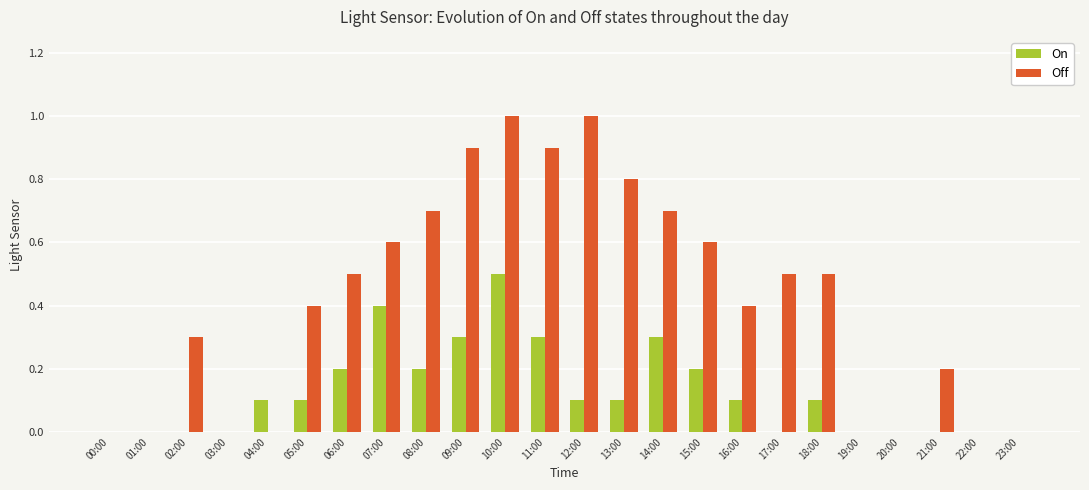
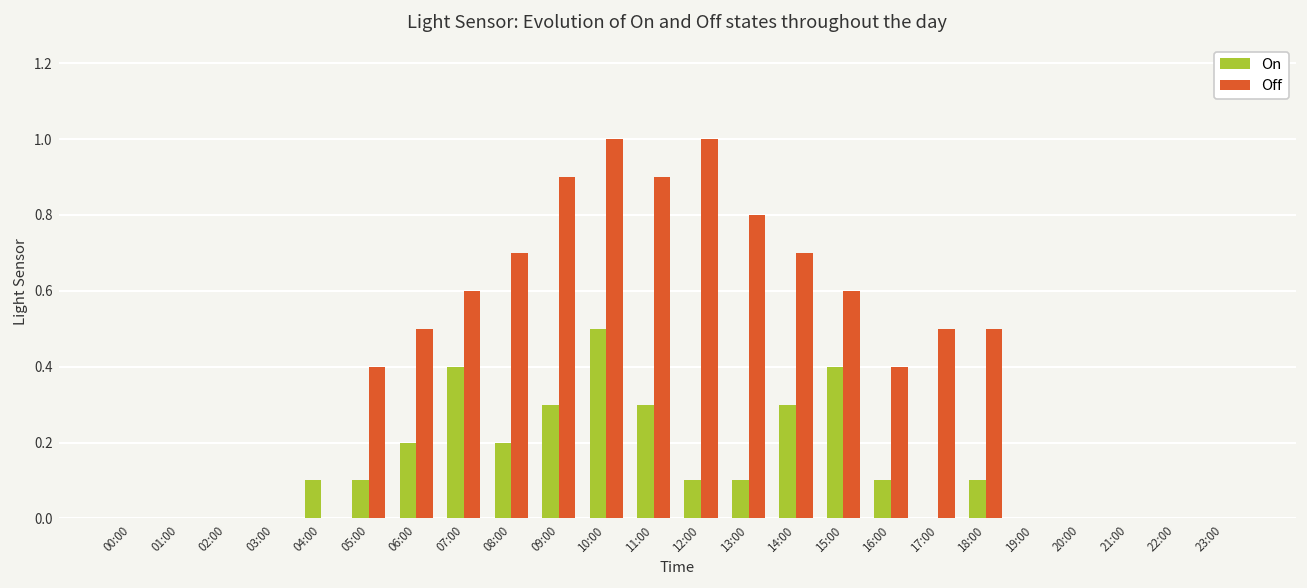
Off, 02:00: 0.3 -> 0.0
On, 15:00: 0.2 -> 0.4
Off, 21:00: 0.2 -> 0.0
